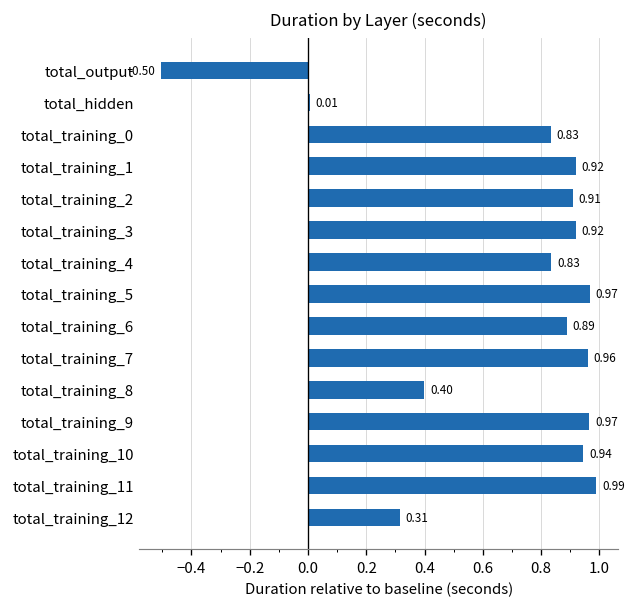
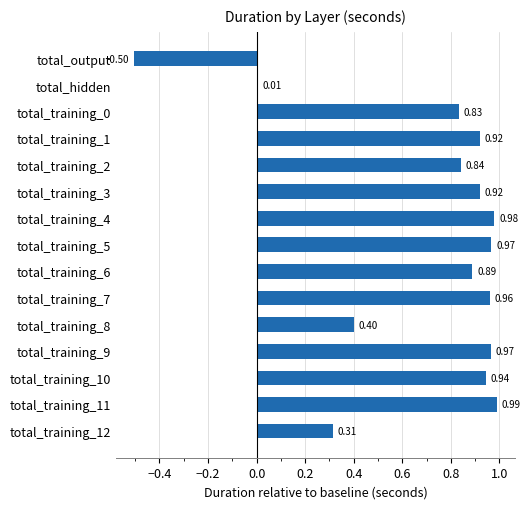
total_training_2: 0.91 -> 0.84
total_training_4: 0.83 -> 0.98
